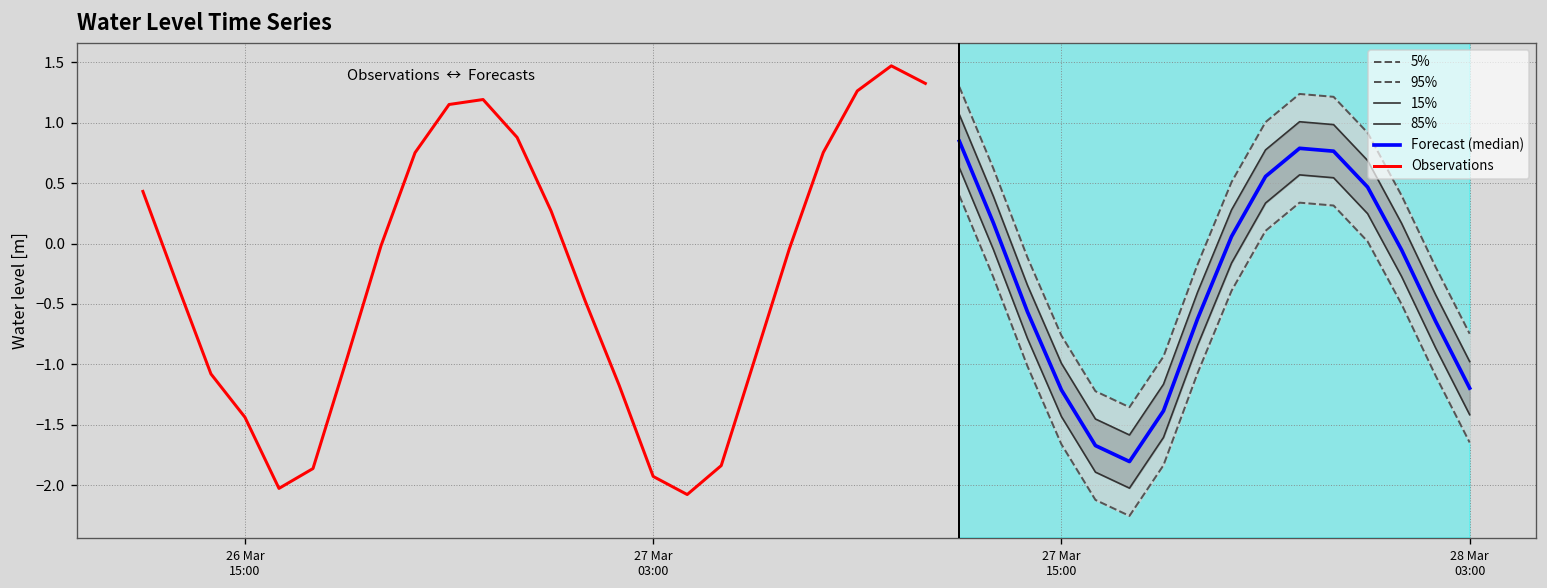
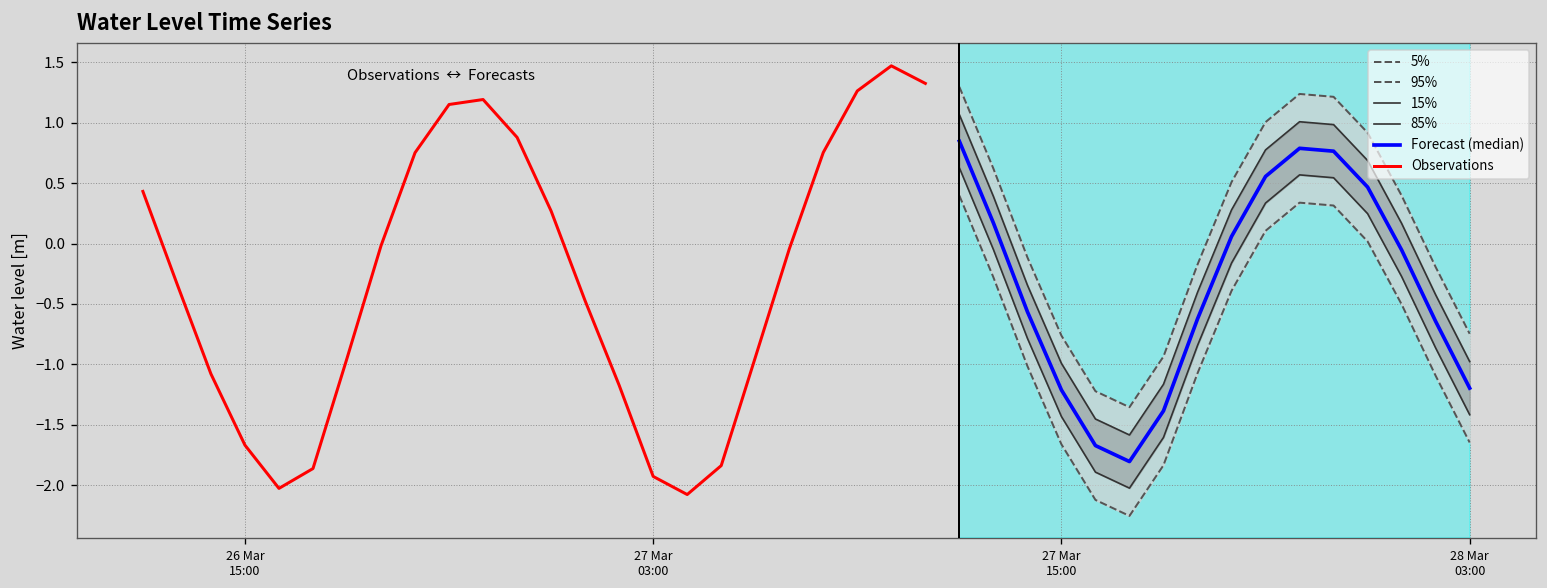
Observations, 26 Mar 15:00: -1.44 -> -1.67
